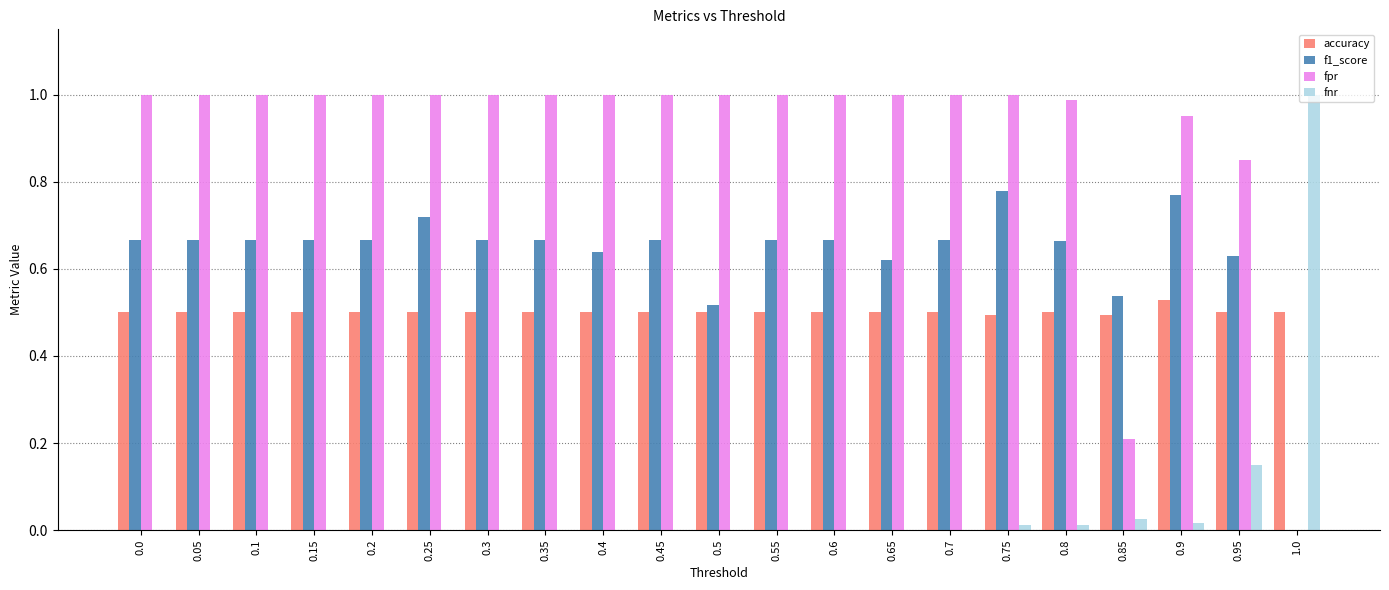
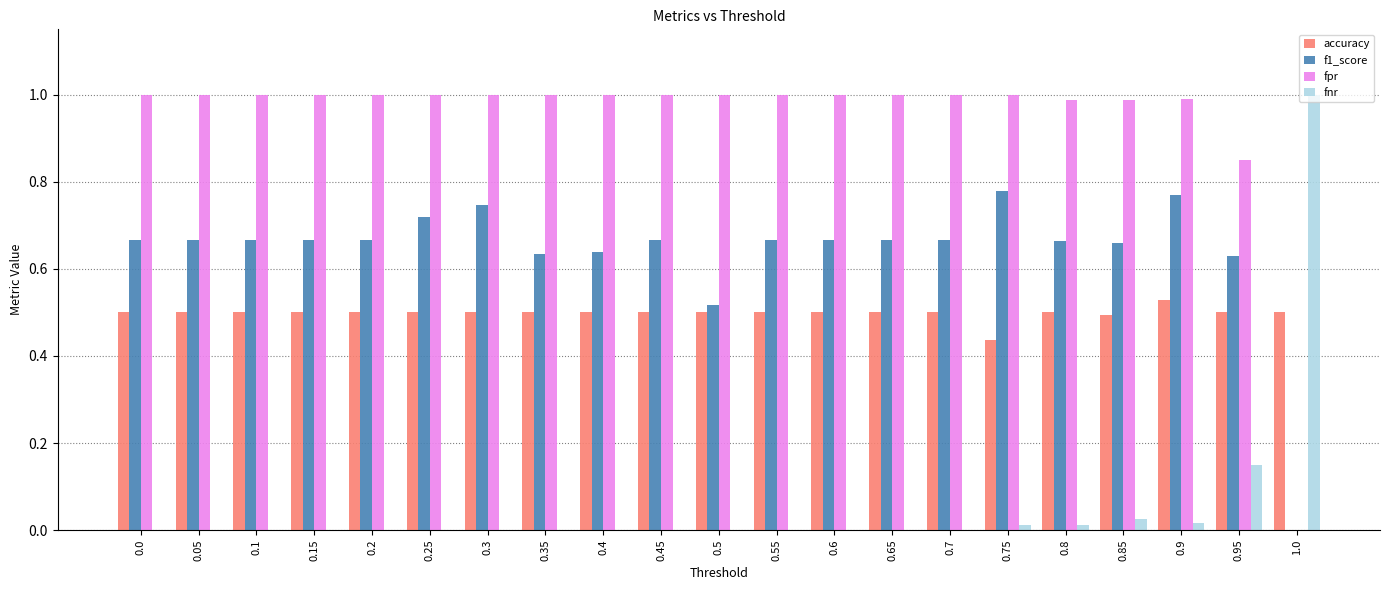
f1_score, 0.3: 0.67 -> 0.75
f1_score, 0.35: 0.67 -> 0.63
f1_score, 0.65: 0.62 -> 0.67
accuracy, 0.75: 0.49 -> 0.44
f1_score, 0.85: 0.54 -> 0.66
fpr, 0.85: 0.21 -> 0.99
fpr, 0.9: 0.95 -> 0.99
